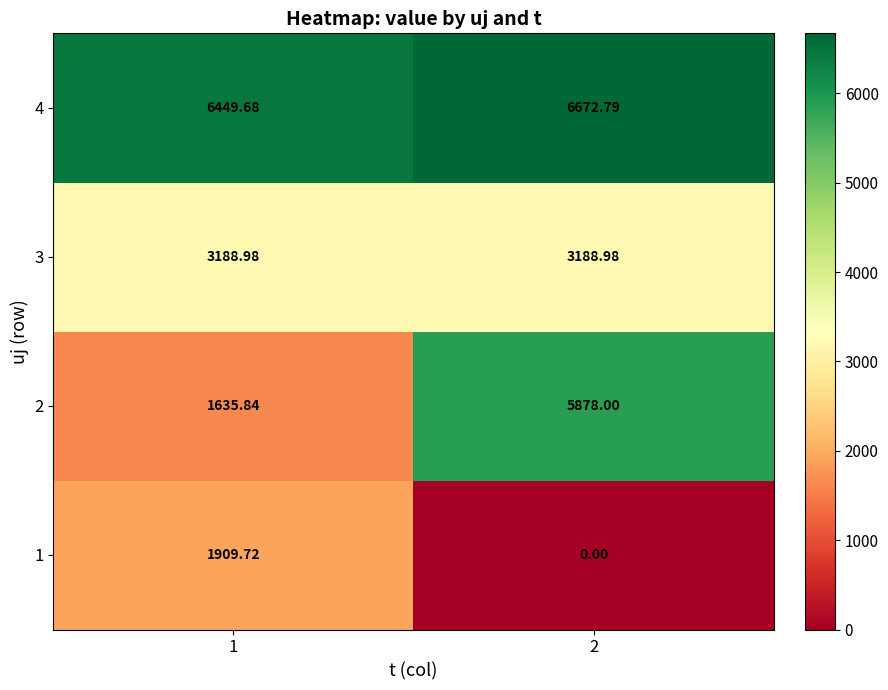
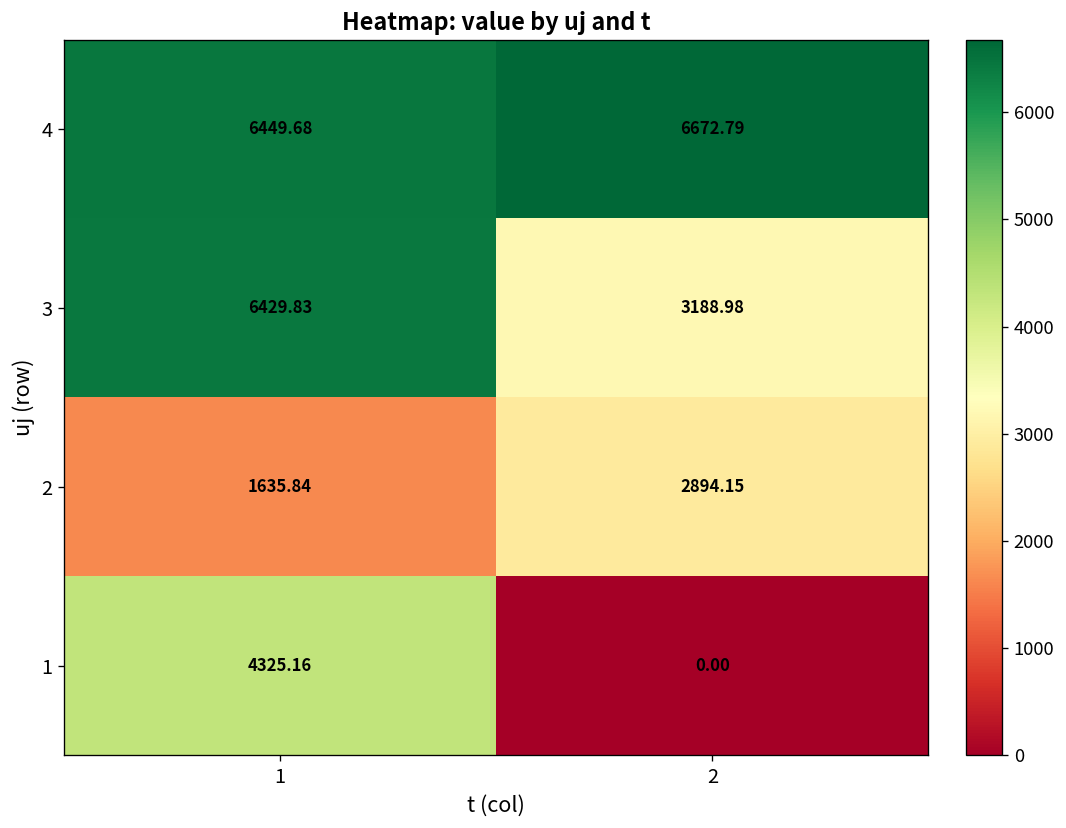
3, 1: 3188.98 -> 6429.83
2, 2: 5878.00 -> 2894.15
1, 1: 1909.72 -> 4325.16
